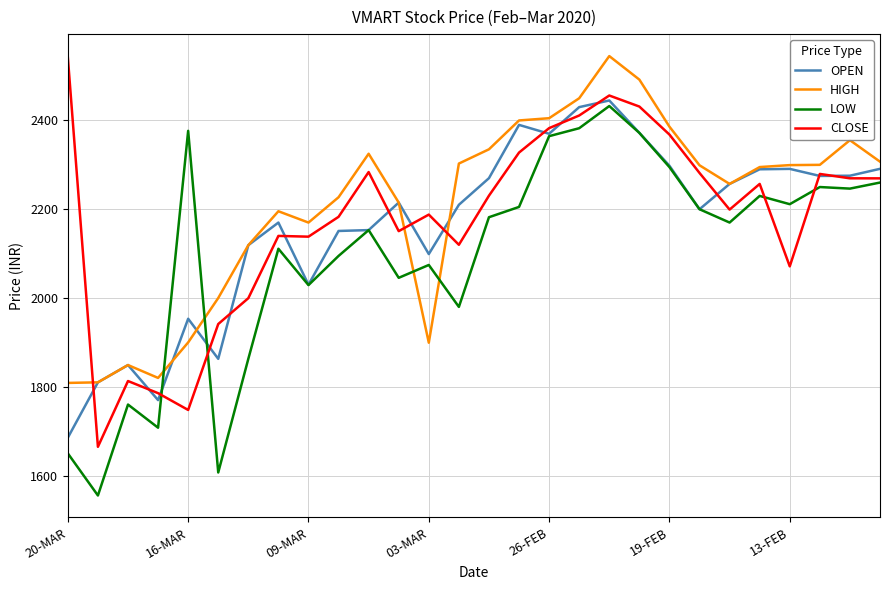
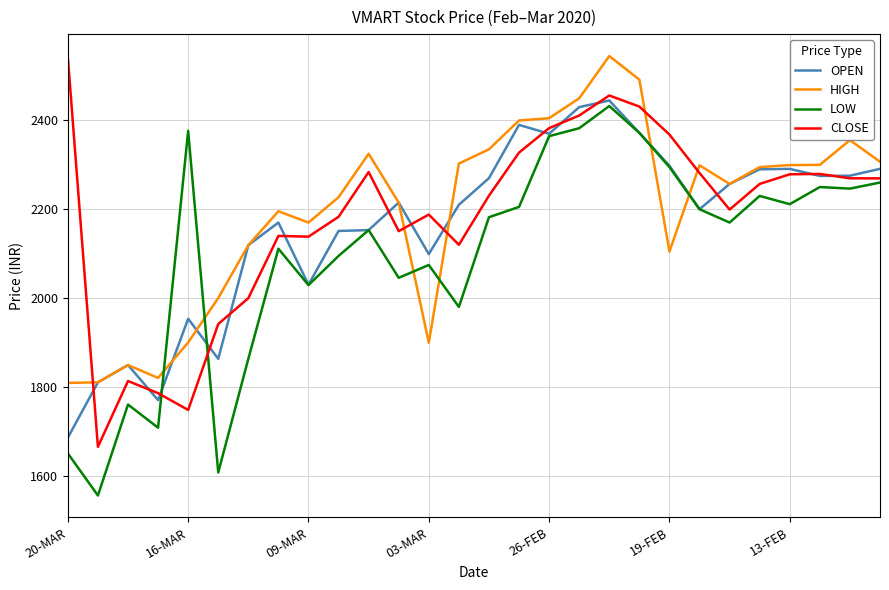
HIGH, 19-FEB: 2390 -> 2100
CLOSE, 13-FEB: 2070 -> 2280
